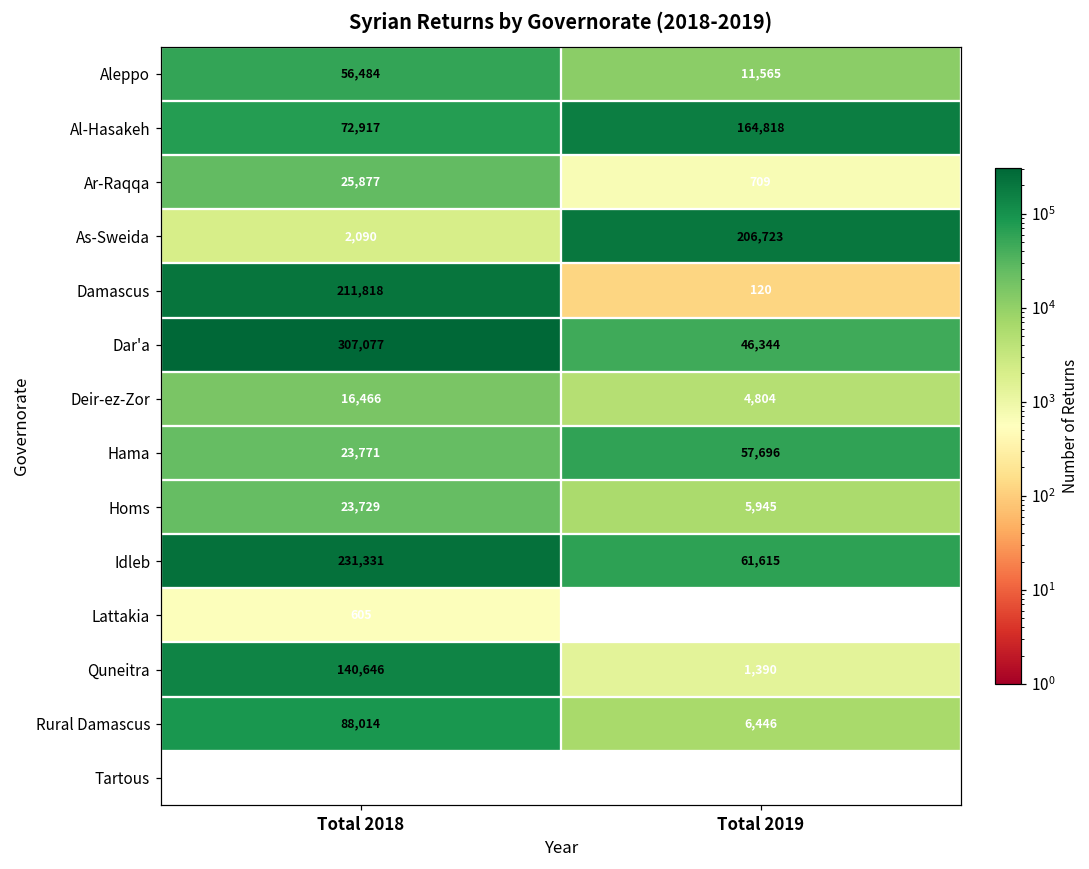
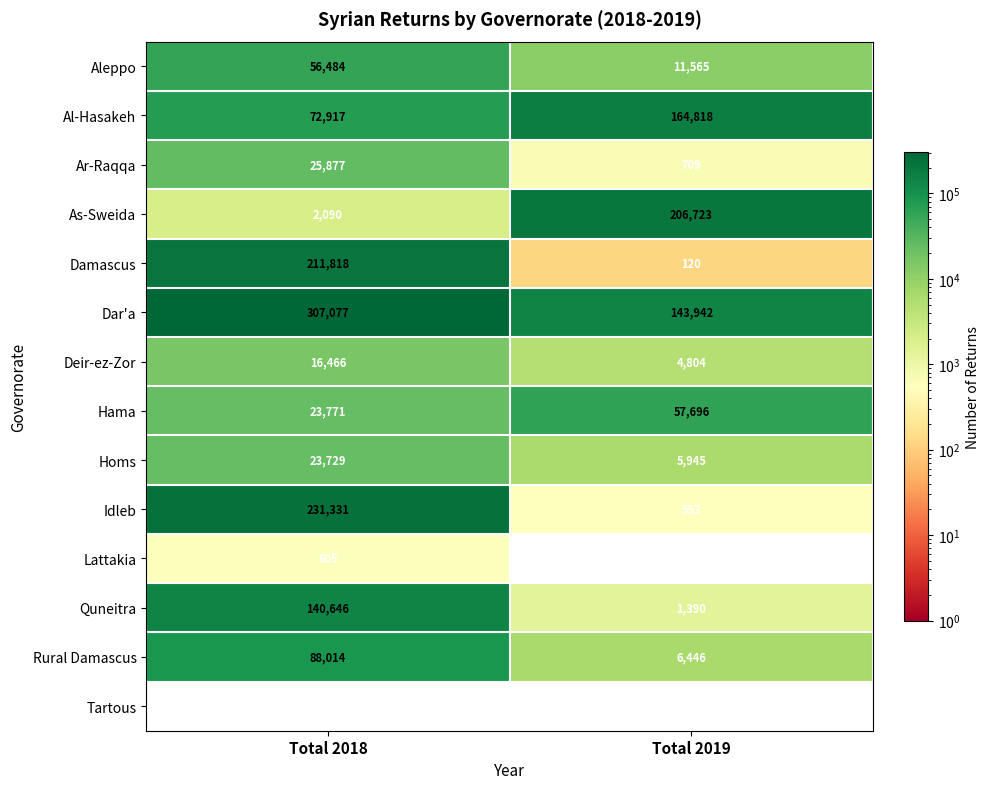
Dar'a, Total 2019: 46,344 -> 143,942
Idleb, Total 2019: 61,615 -> 553
